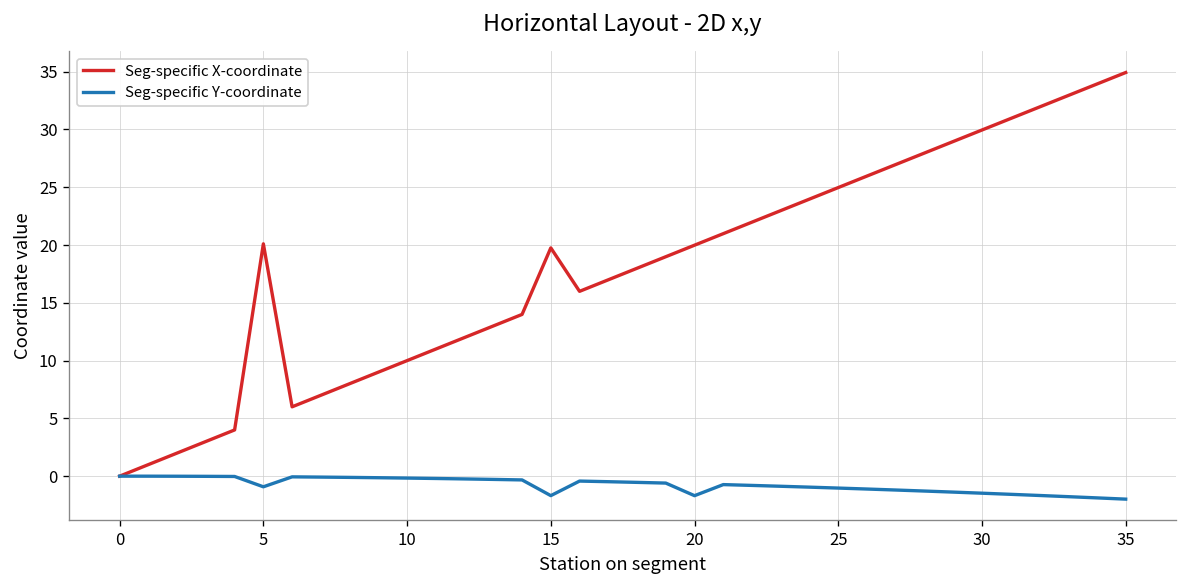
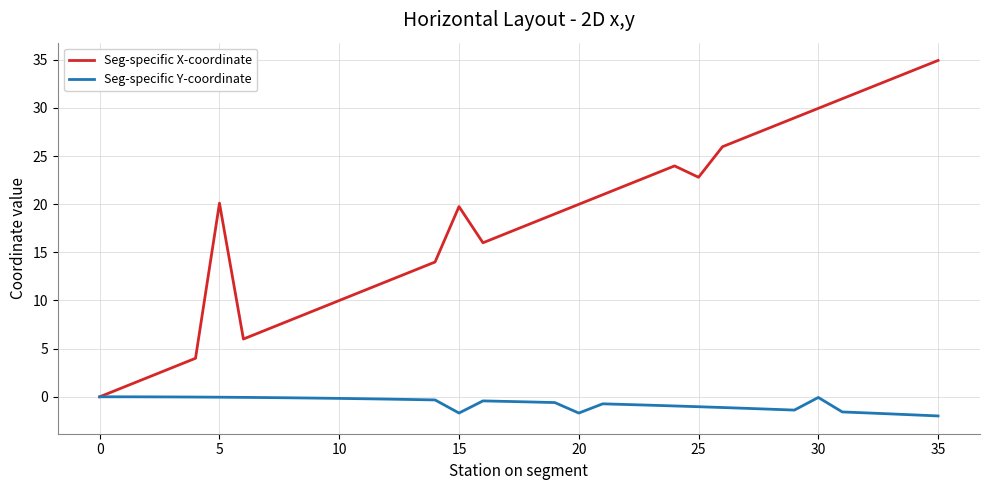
Seg-specific Y-coordinate, 5: -1 -> 0
Seg-specific X-coordinate, 25: 25 -> 23
Seg-specific Y-coordinate, 30: -1 -> 0
